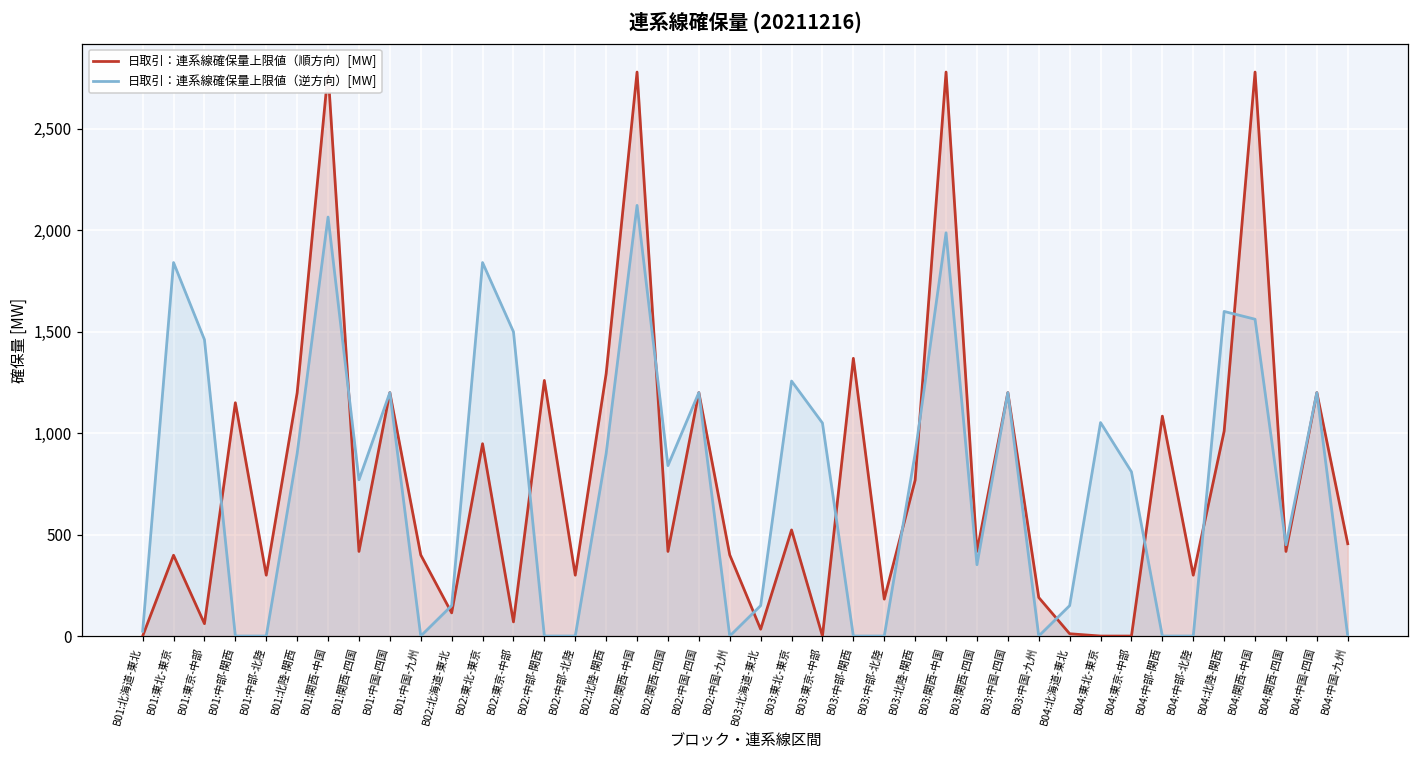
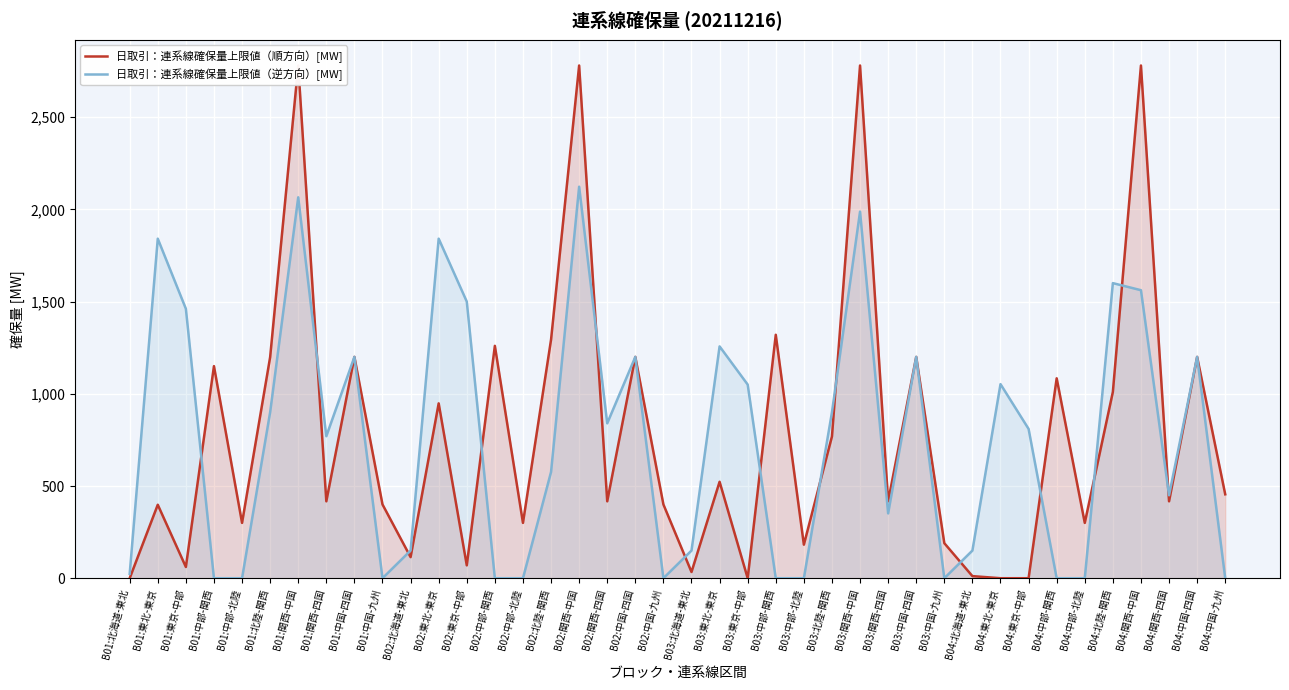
日取引：連系線確保量上限値（逆方向）[MW], B02:北陸-関西: 900 -> 580
日取引：連系線確保量上限値（順方向）[MW], B03:中部-関西: 1,370 -> 1,320
